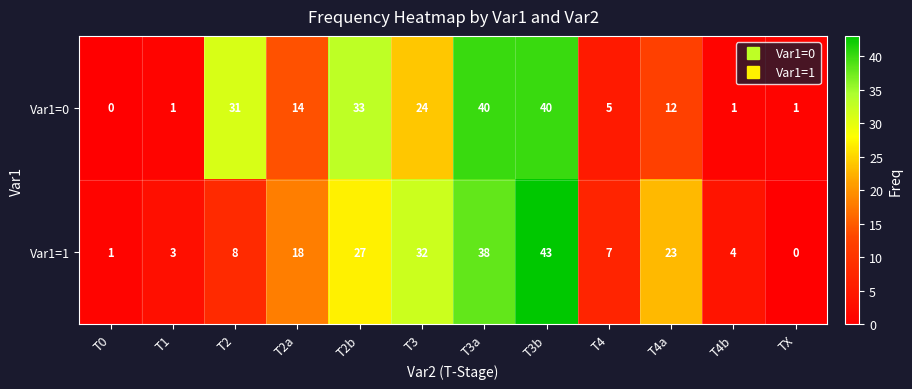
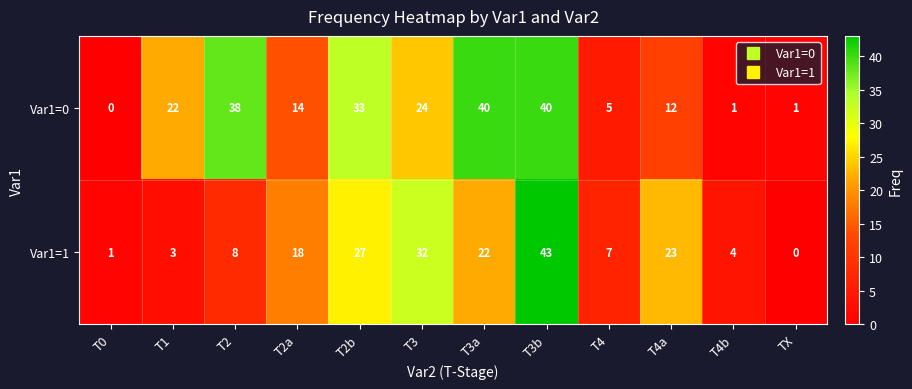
Var1=0, T1: 1 -> 22
Var1=0, T2: 31 -> 38
Var1=1, T3a: 38 -> 22
